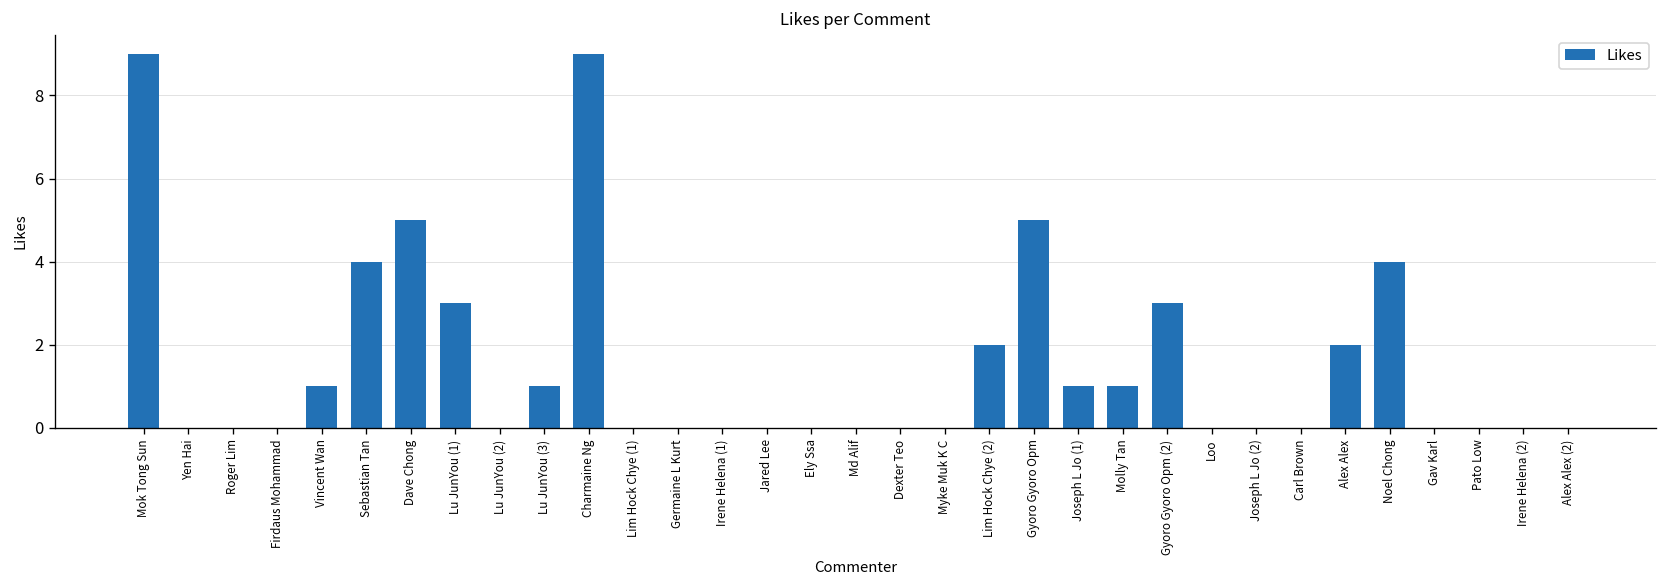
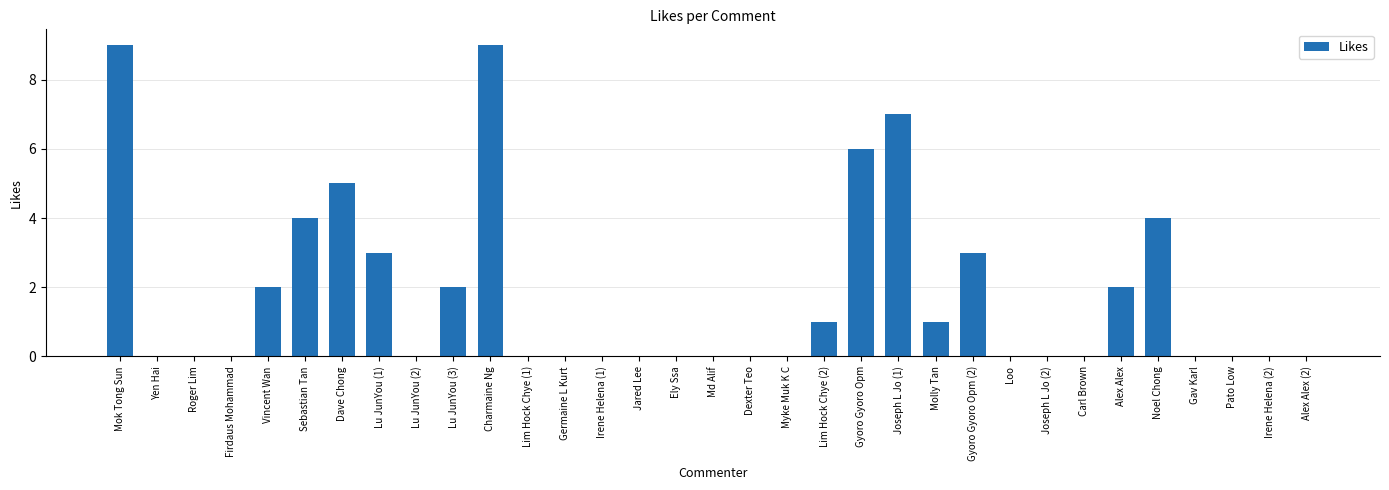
Vincent Wan: 1 -> 2
Lu JunYou (3): 1 -> 2
Lim Hock Chye (2): 2 -> 1
Gyoro Gyoro Opm: 5 -> 6
Joseph L Jo (1): 1 -> 7
